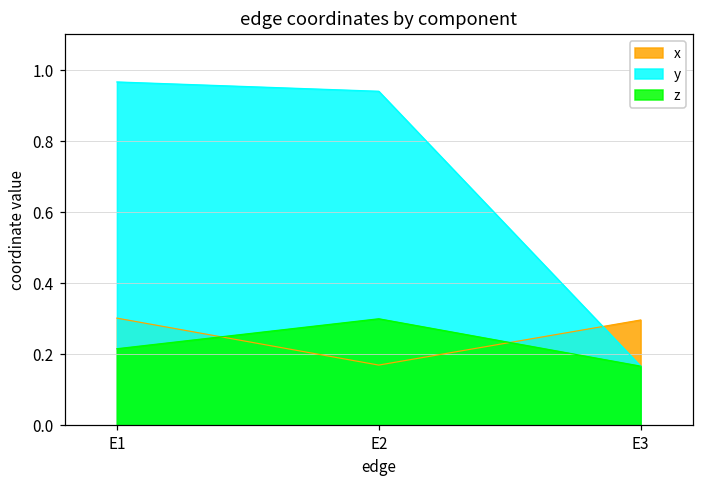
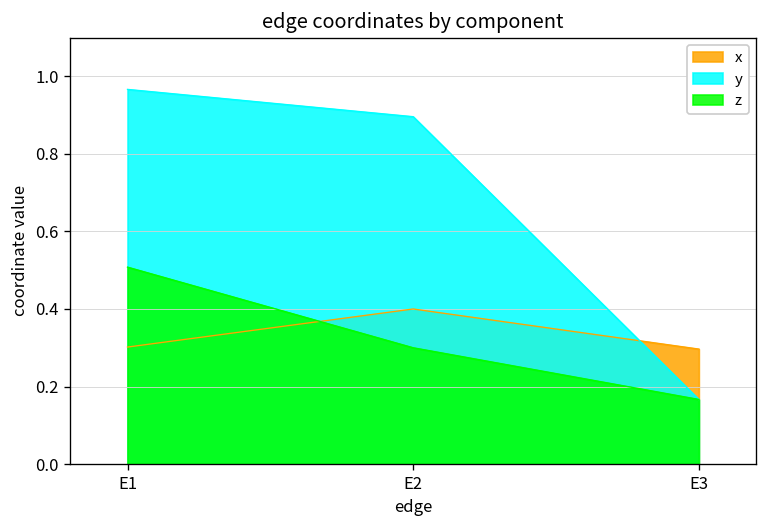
z, E1: 0.22 -> 0.51
x, E2: 0.17 -> 0.40
y, E2: 0.94 -> 0.90
